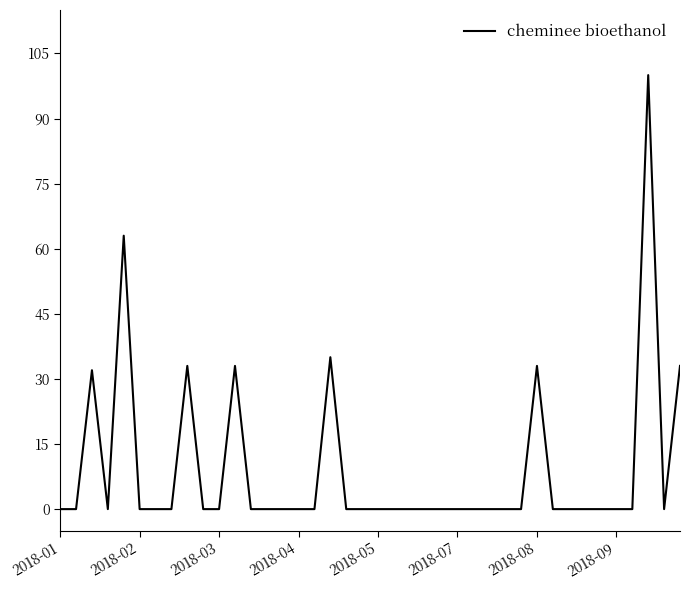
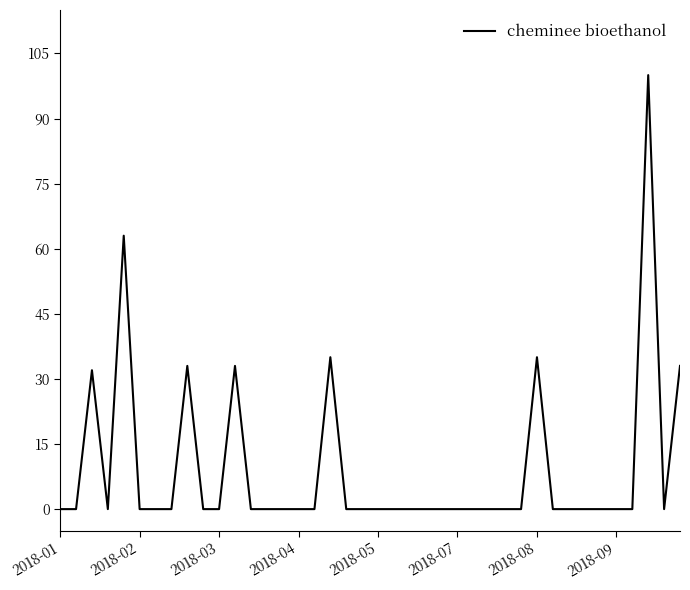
2018-08: 33 -> 35
